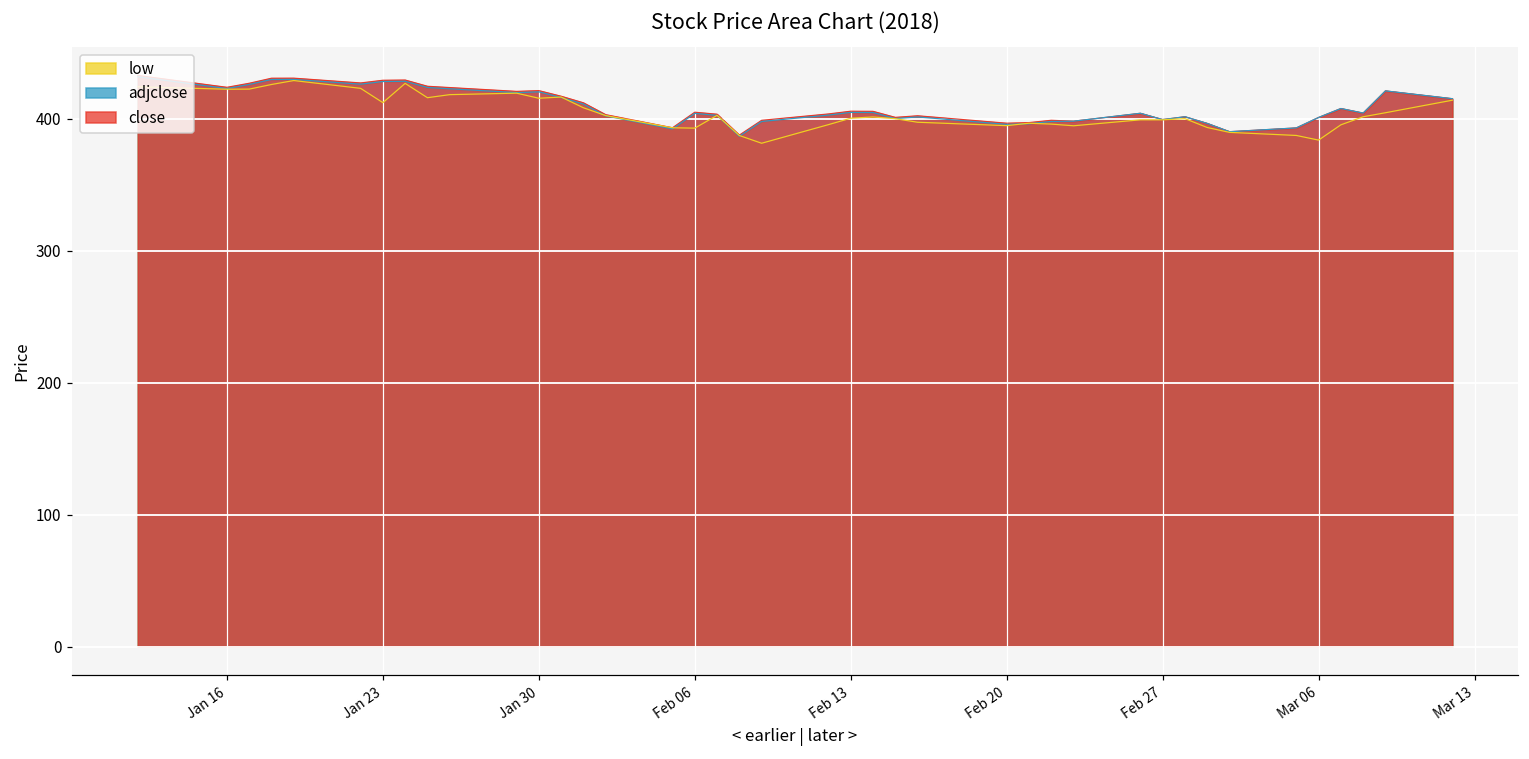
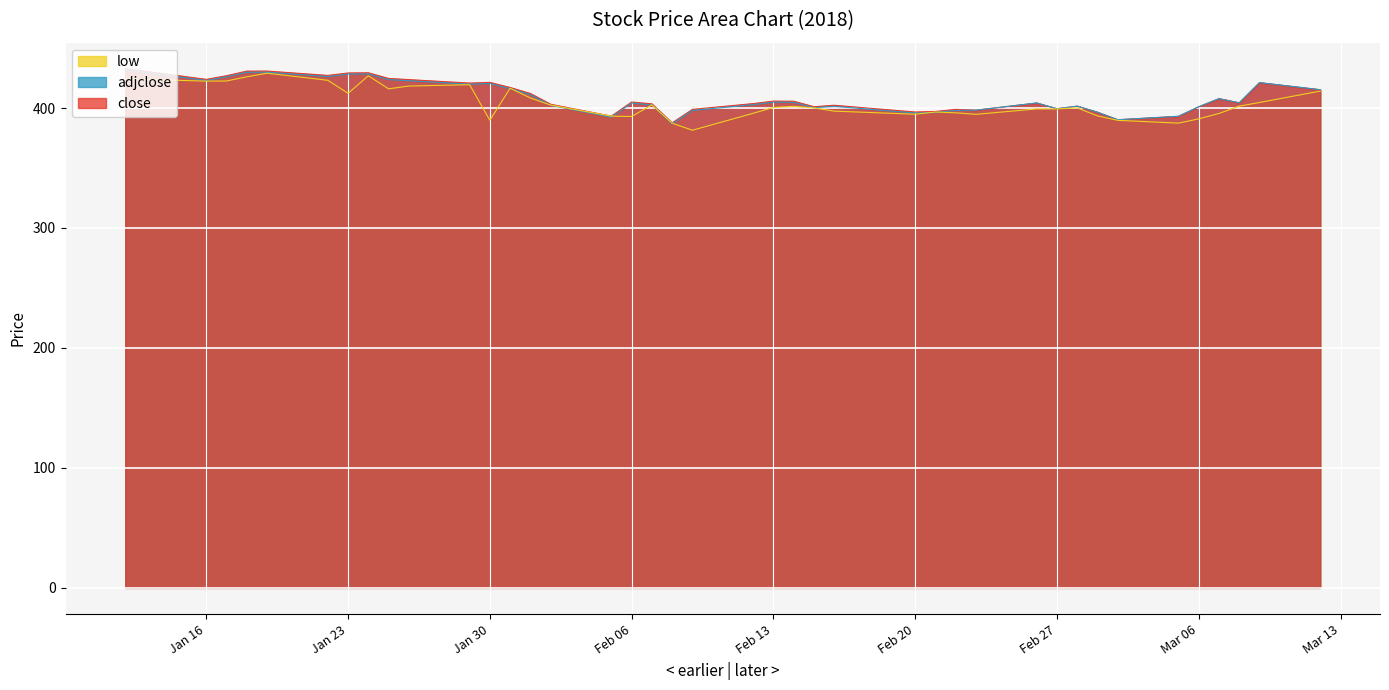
low, Jan 30: 416 -> 390
low, Mar 06: 384 -> 391
